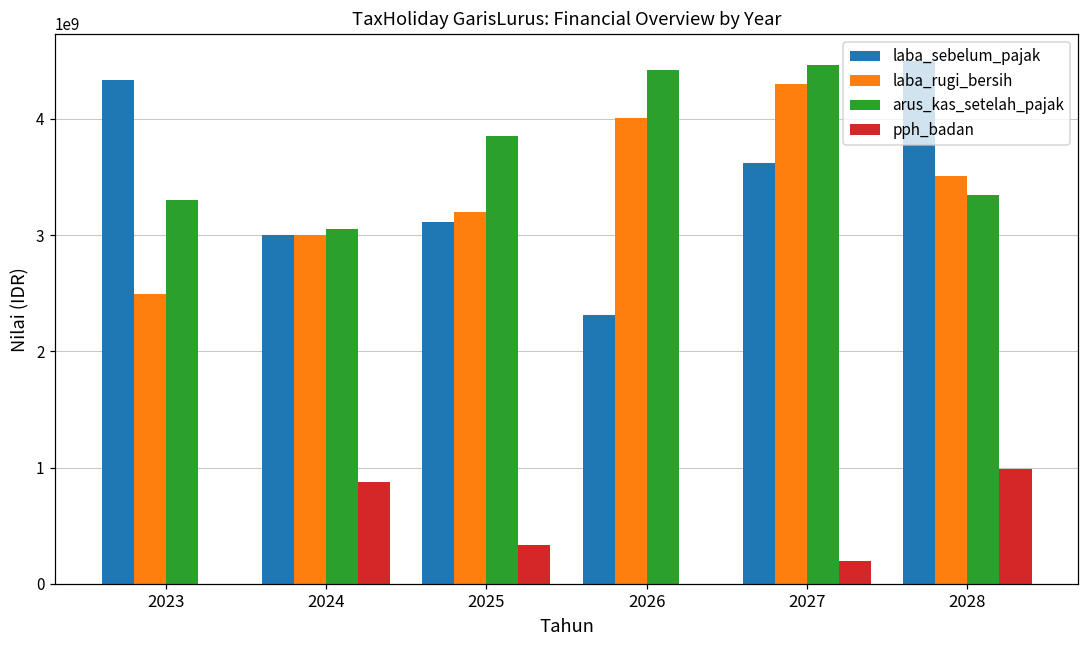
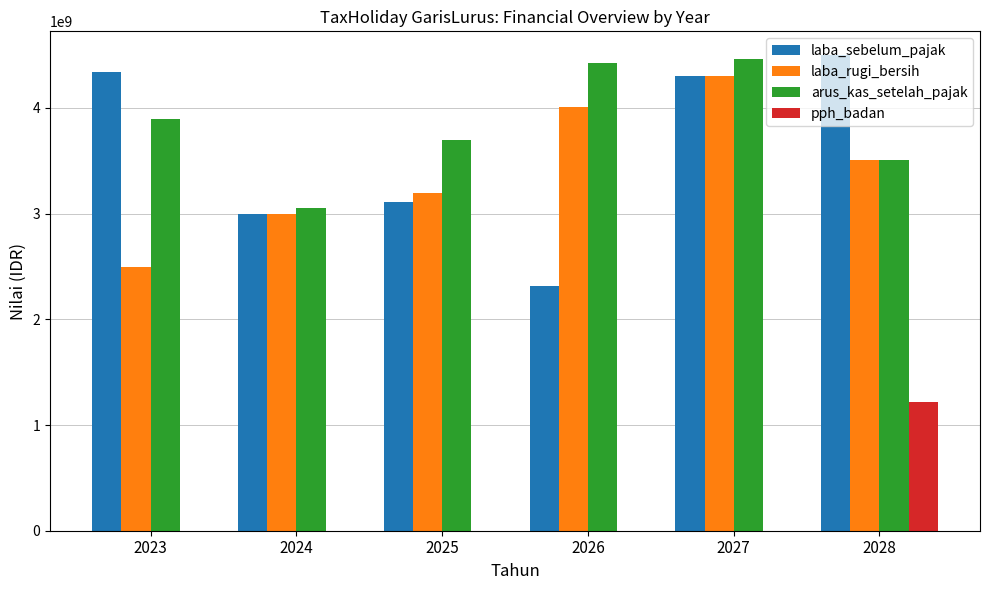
arus_kas_setelah_pajak, 2023: 3300000000 -> 3890000000
pph_badan, 2024: 880000000 -> 0
arus_kas_setelah_pajak, 2025: 3850000000 -> 3700000000
pph_badan, 2025: 340000000 -> 0
laba_sebelum_pajak, 2027: 3620000000 -> 4300000000
pph_badan, 2027: 200000000 -> 0
arus_kas_setelah_pajak, 2028: 3340000000 -> 3510000000
pph_badan, 2028: 990000000 -> 1220000000
